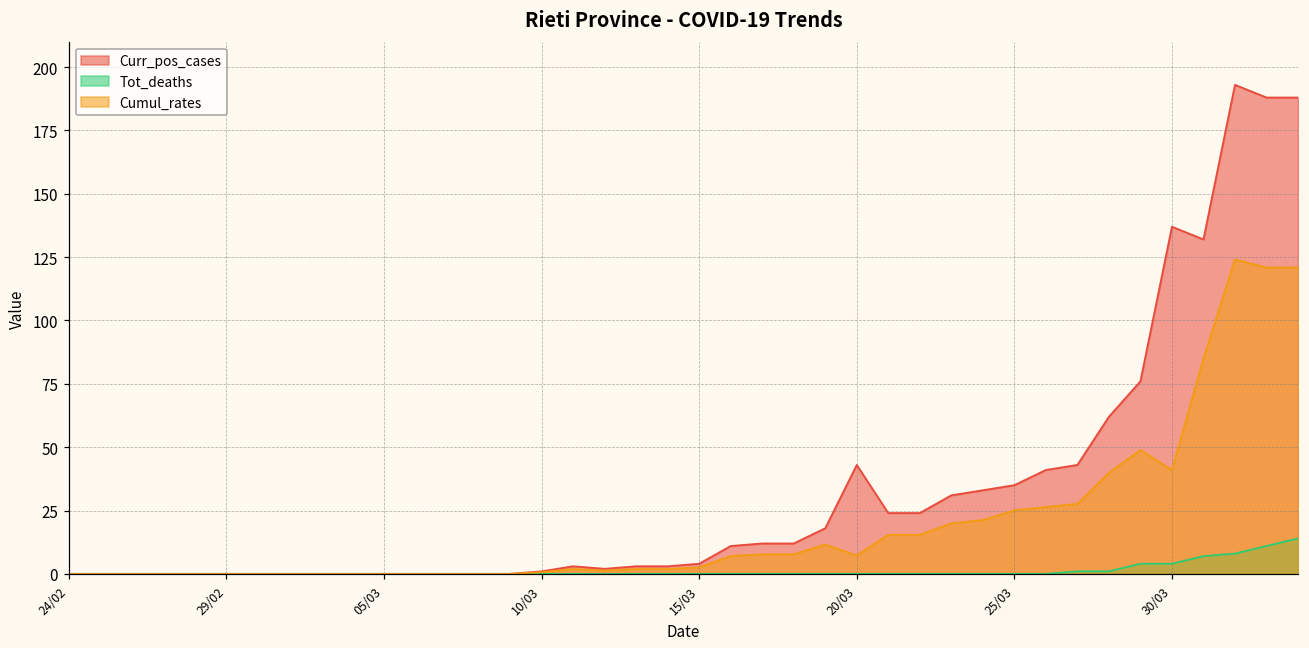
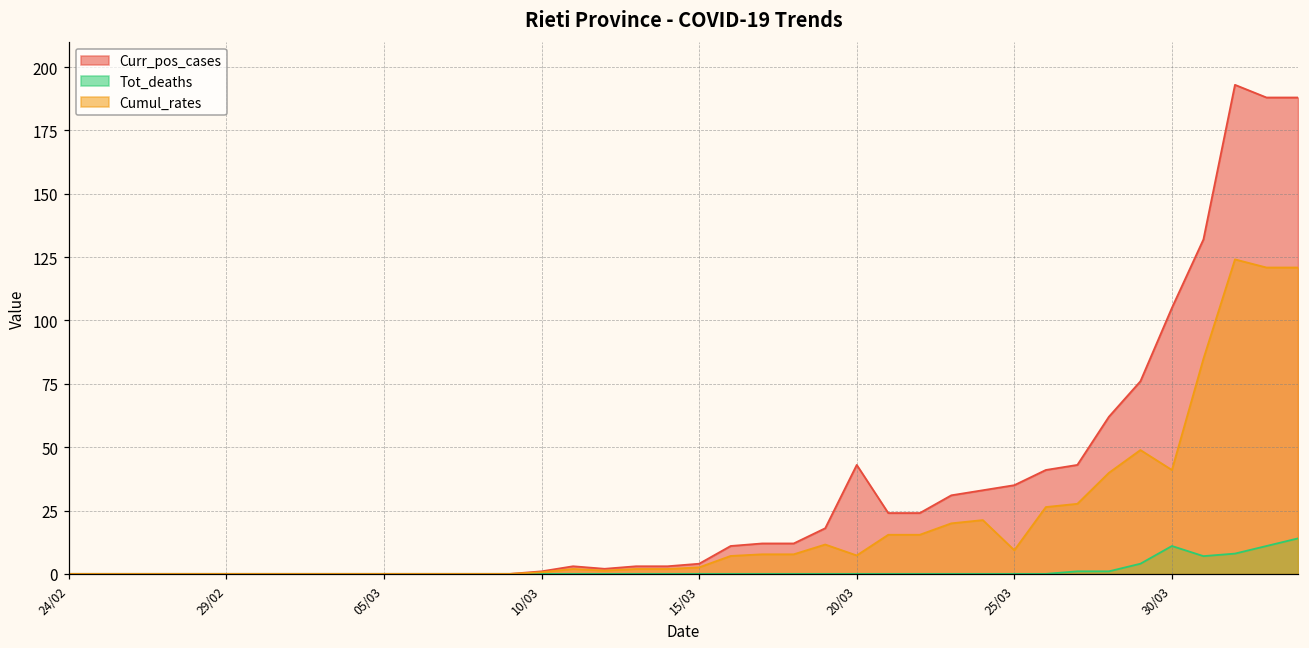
Cumul_rates, 25/03: 25 -> 9
Curr_pos_cases, 30/03: 137 -> 105
Tot_deaths, 30/03: 4 -> 11
